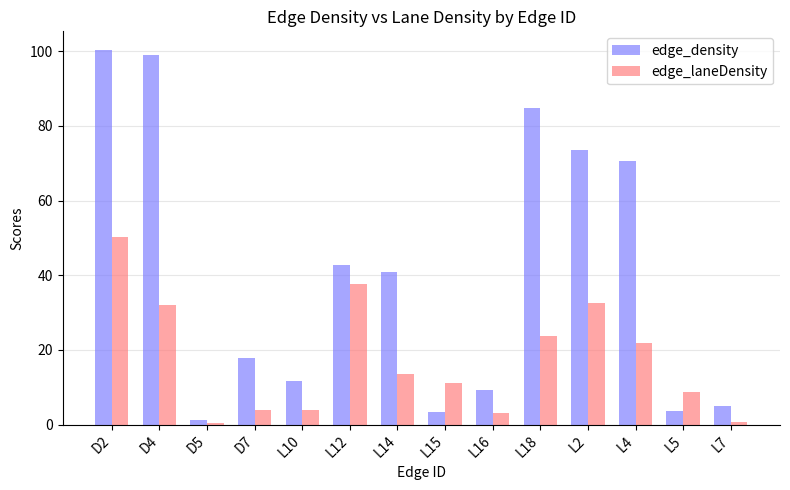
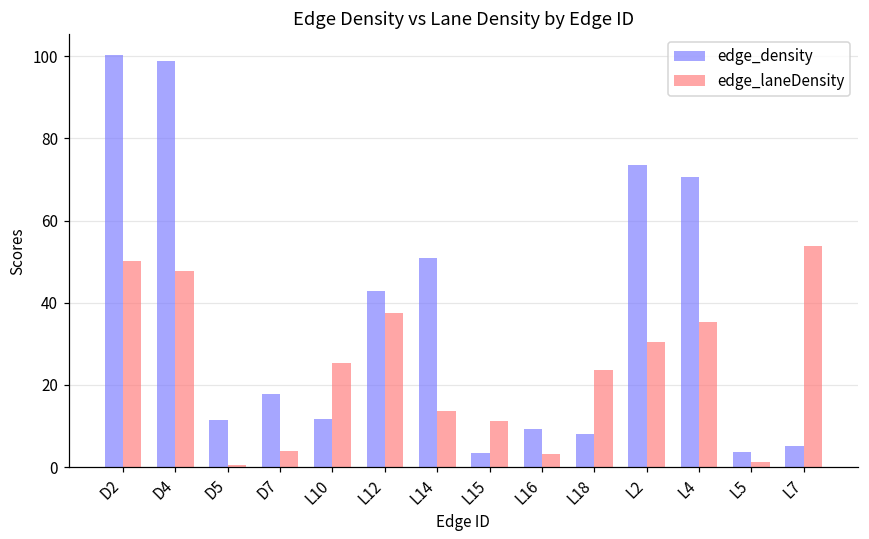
edge_laneDensity, D4: 32 -> 48
edge_density, D5: 1 -> 11
edge_laneDensity, L10: 4 -> 25
edge_density, L14: 41 -> 51
edge_density, L18: 85 -> 8
edge_laneDensity, L2: 33 -> 30
edge_laneDensity, L4: 22 -> 35
edge_laneDensity, L5: 9 -> 1
edge_laneDensity, L7: 1 -> 54
